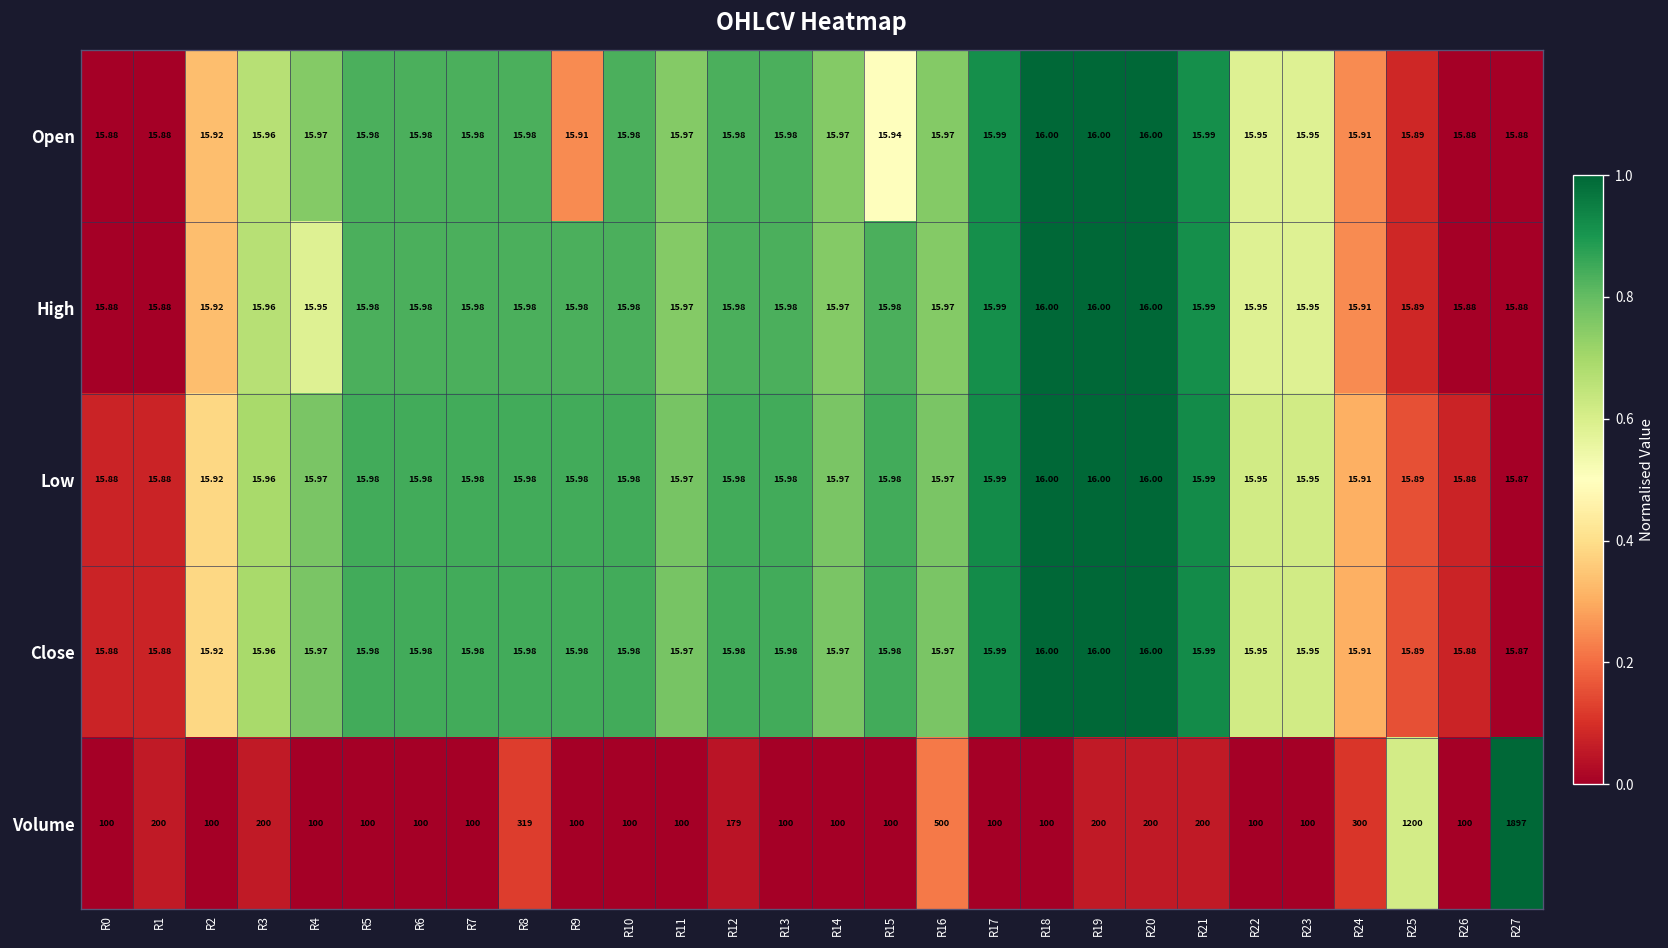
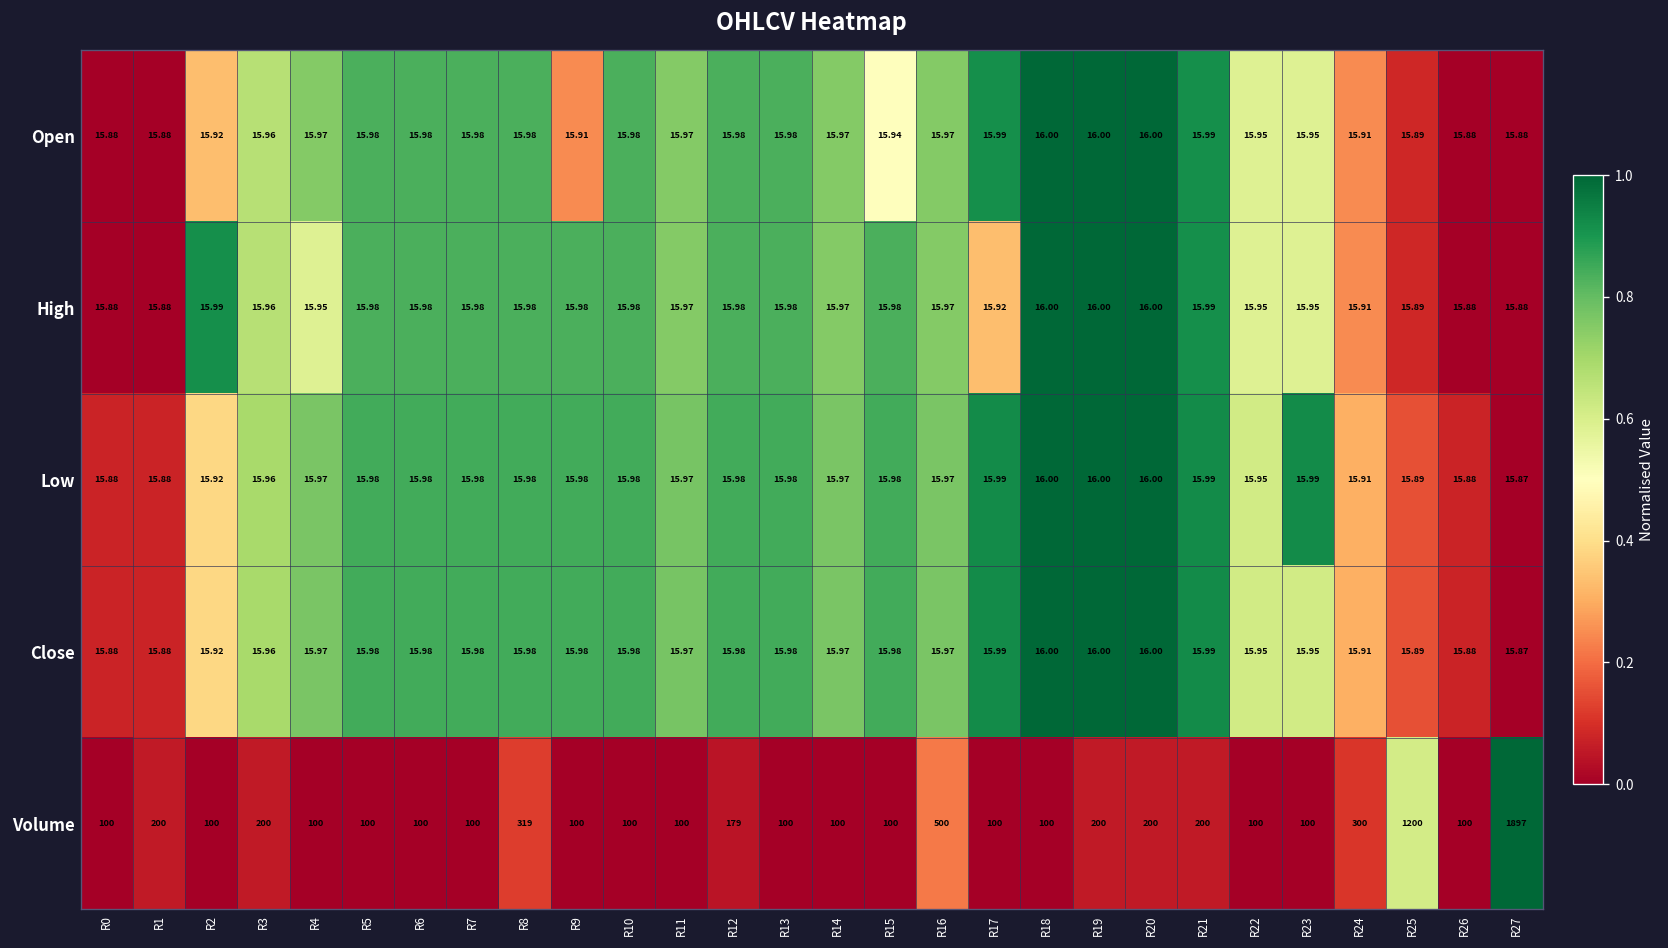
High, R2: 15.92 -> 15.99
High, R17: 15.99 -> 15.92
Low, R23: 15.95 -> 15.99
